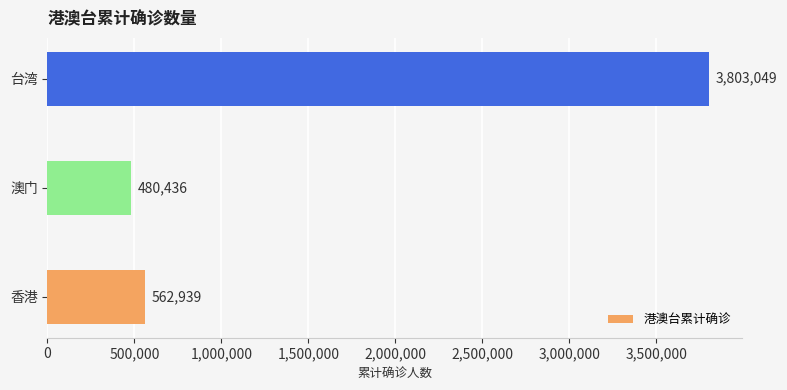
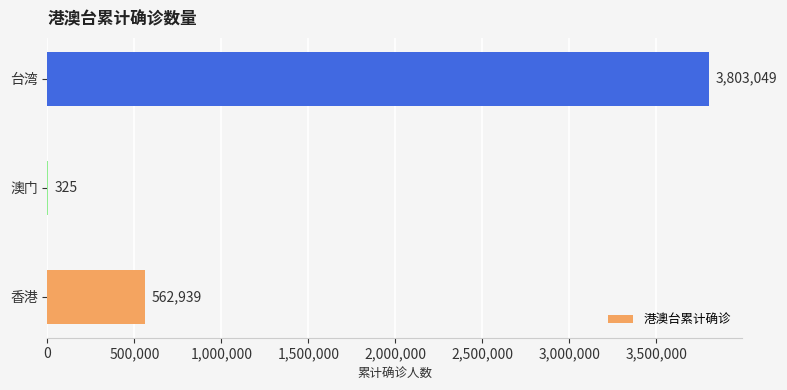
澳门: 480,436 -> 325
